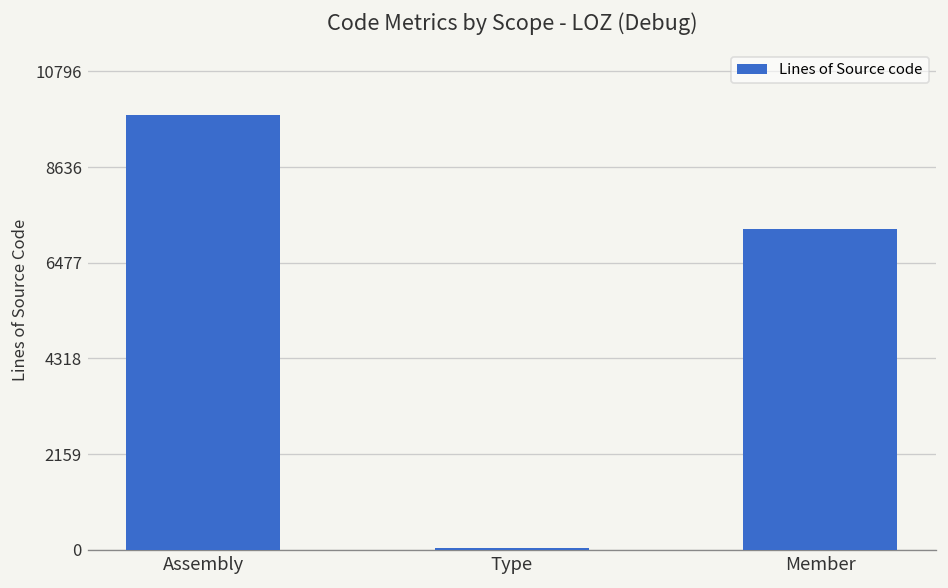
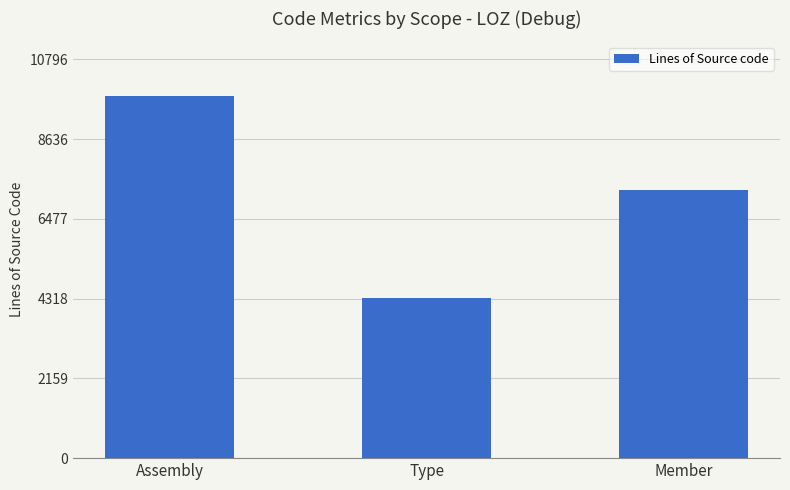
Type: 0 -> 4300
